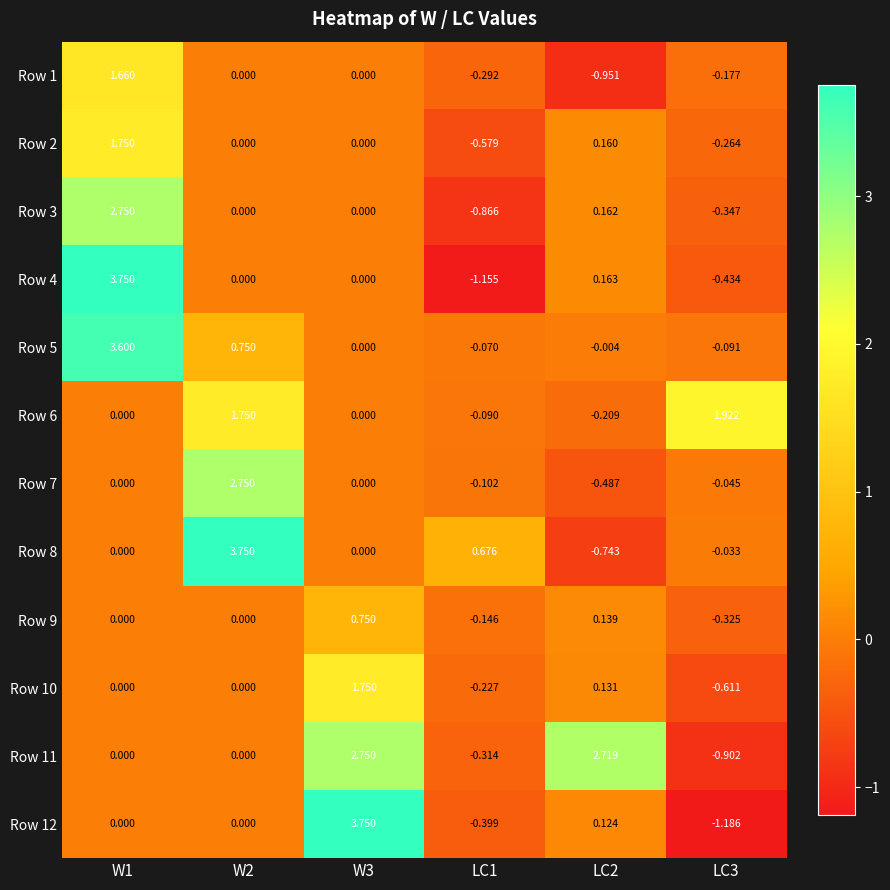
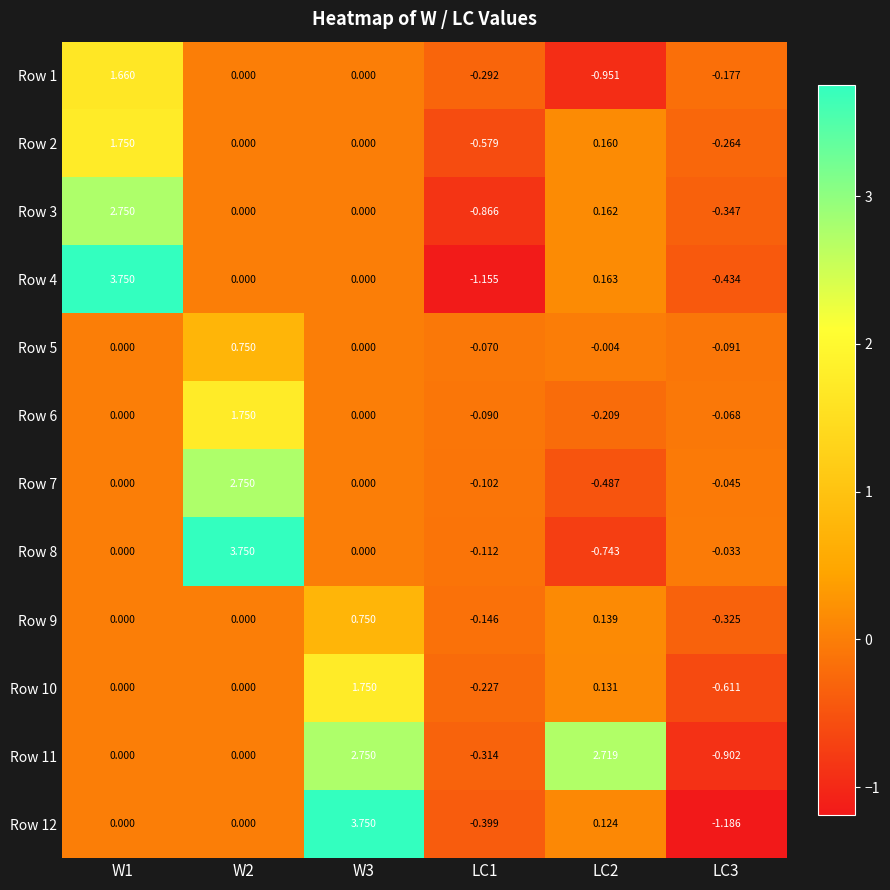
Row 5, W1: 3.600 -> 0.000
Row 6, LC3: 1.922 -> -0.068
Row 8, LC1: 0.676 -> -0.112
